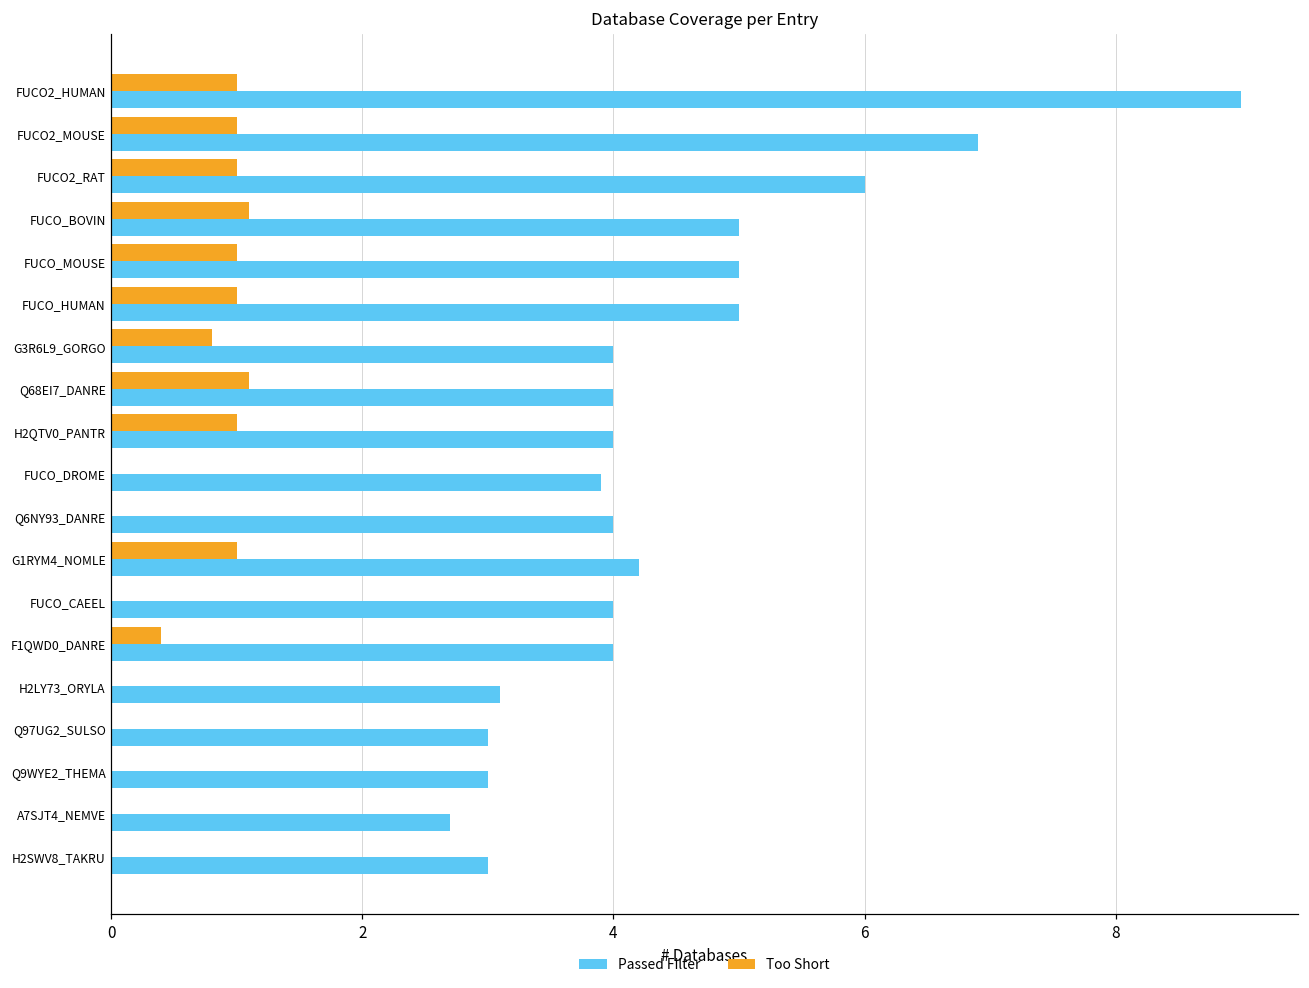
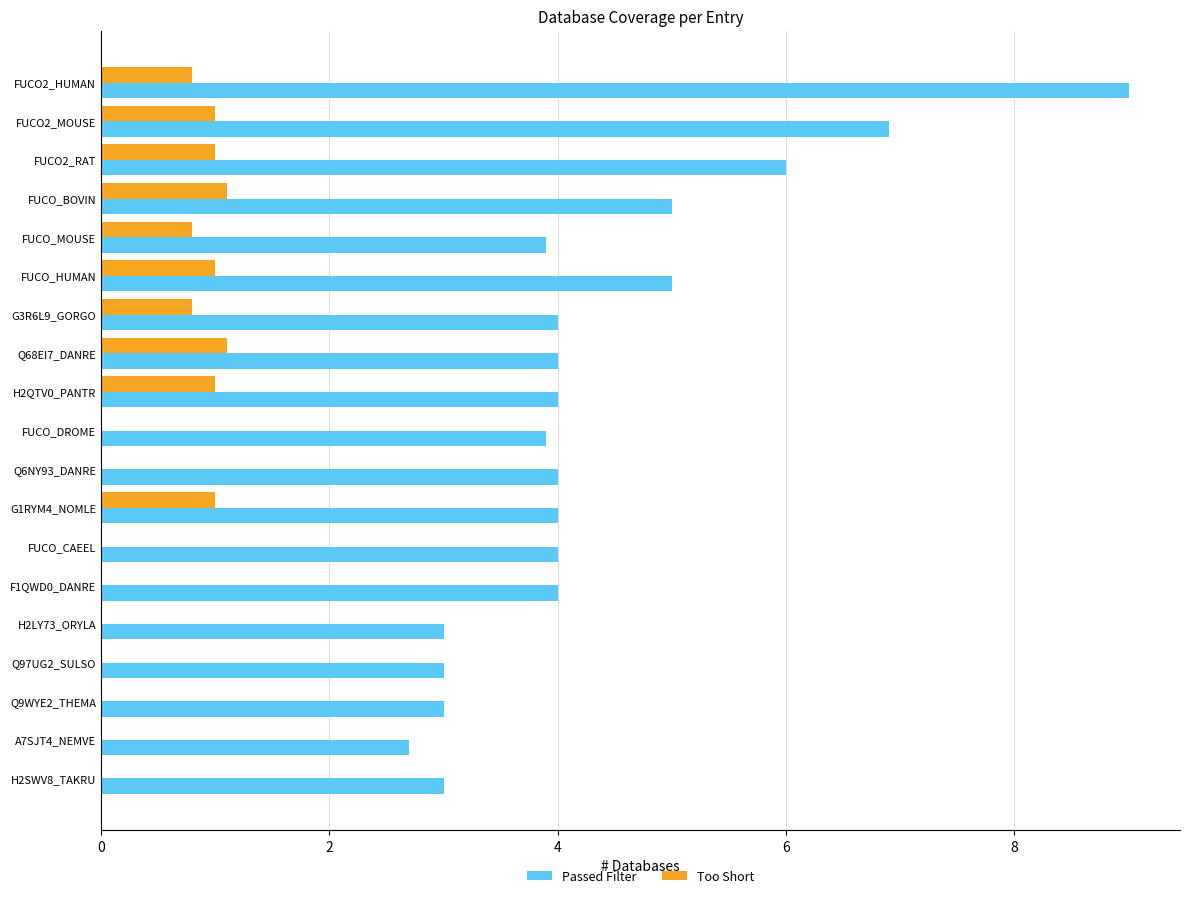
Too Short, FUCO2_HUMAN: 1.0 -> 0.8
Too Short, FUCO_MOUSE: 1.0 -> 0.8
Passed Filter, FUCO_MOUSE: 5.0 -> 3.9
Passed Filter, G1RYM4_NOMLE: 4.2 -> 4.0
Too Short, F1QWD0_DANRE: 0.4 -> 0.0
Passed Filter, H2LY73_ORYLA: 3.1 -> 3.0
